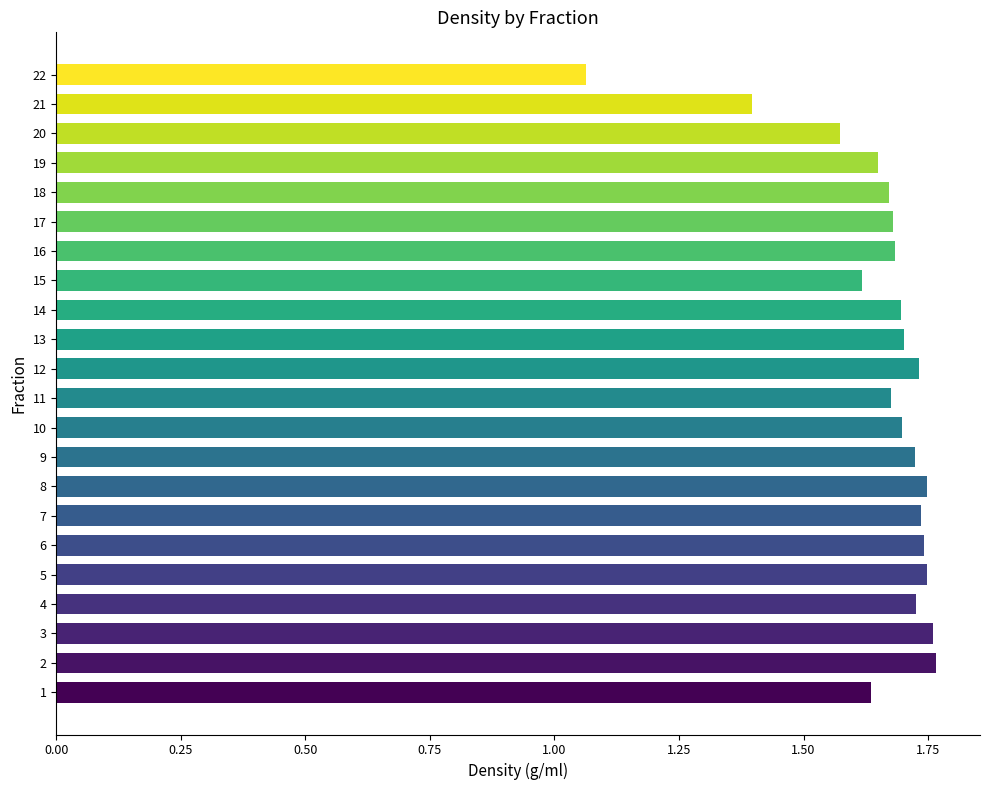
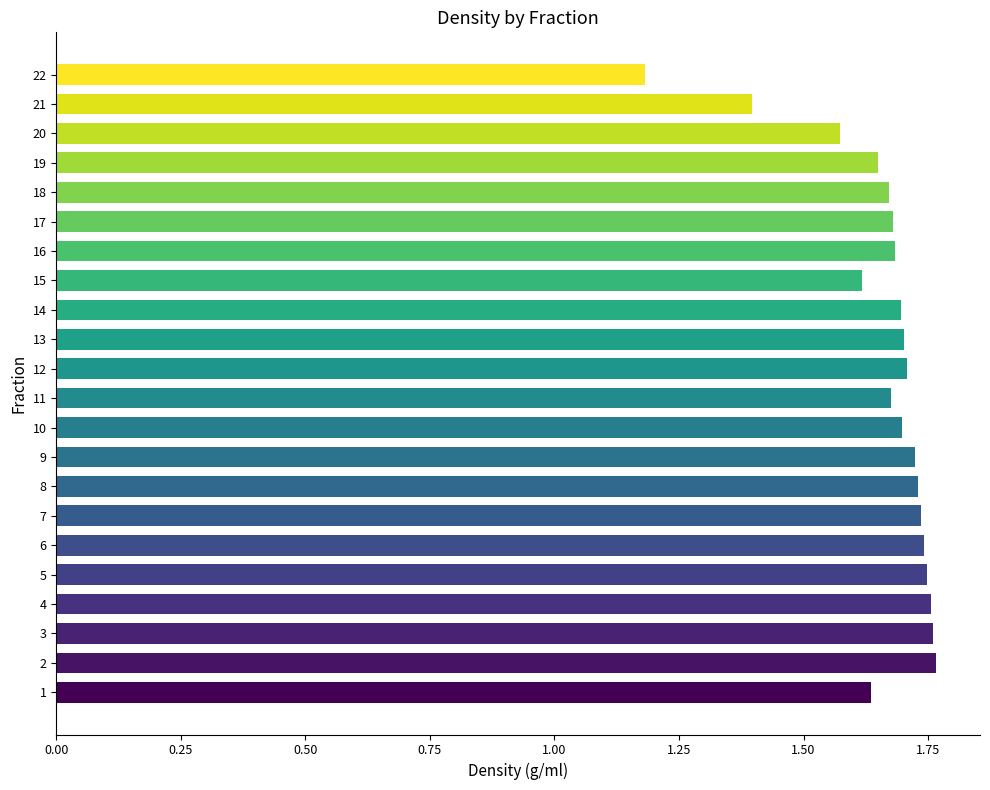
22: 1.06 -> 1.18
12: 1.73 -> 1.71
8: 1.75 -> 1.73
4: 1.73 -> 1.76
